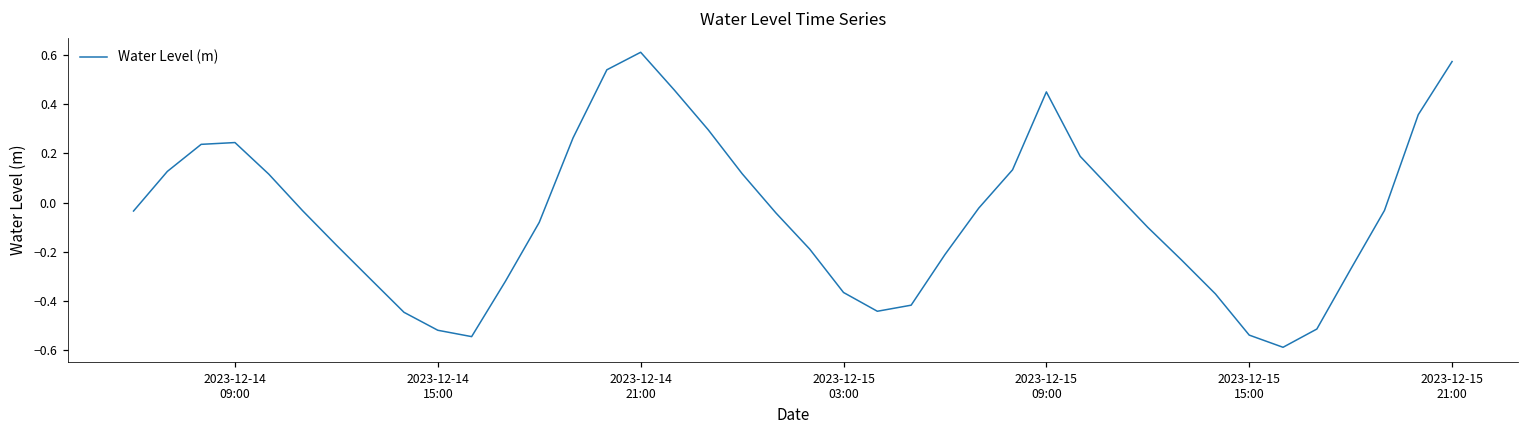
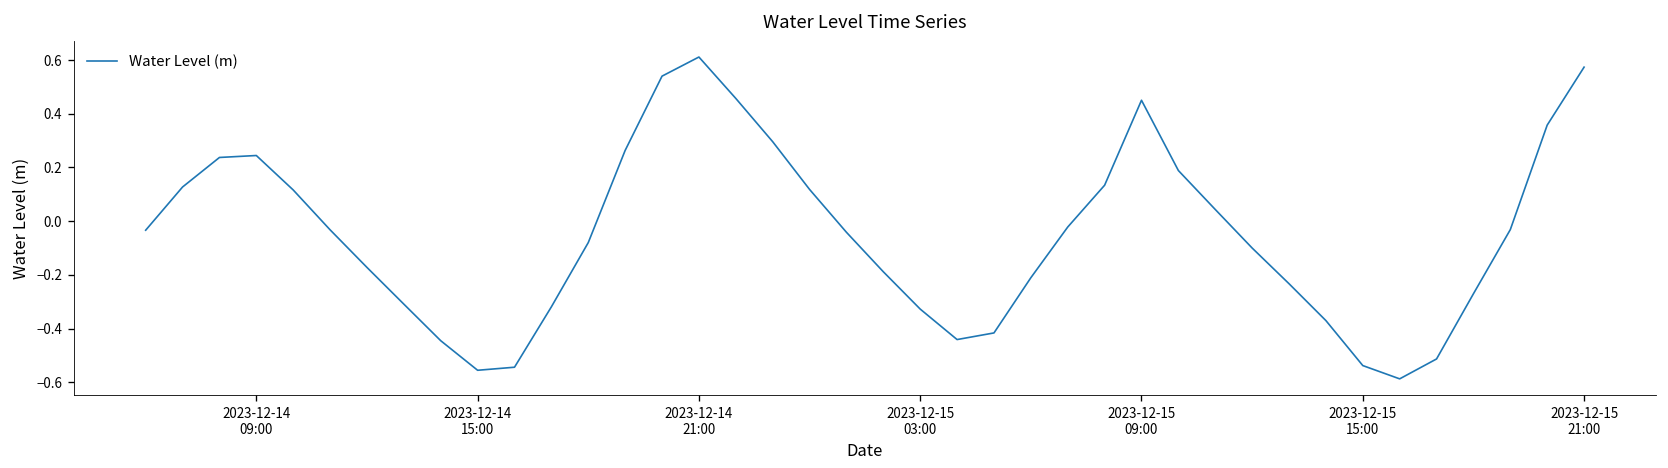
2023-12-14 15:00: -0.52 -> -0.56
2023-12-15 03:00: -0.36 -> -0.33
